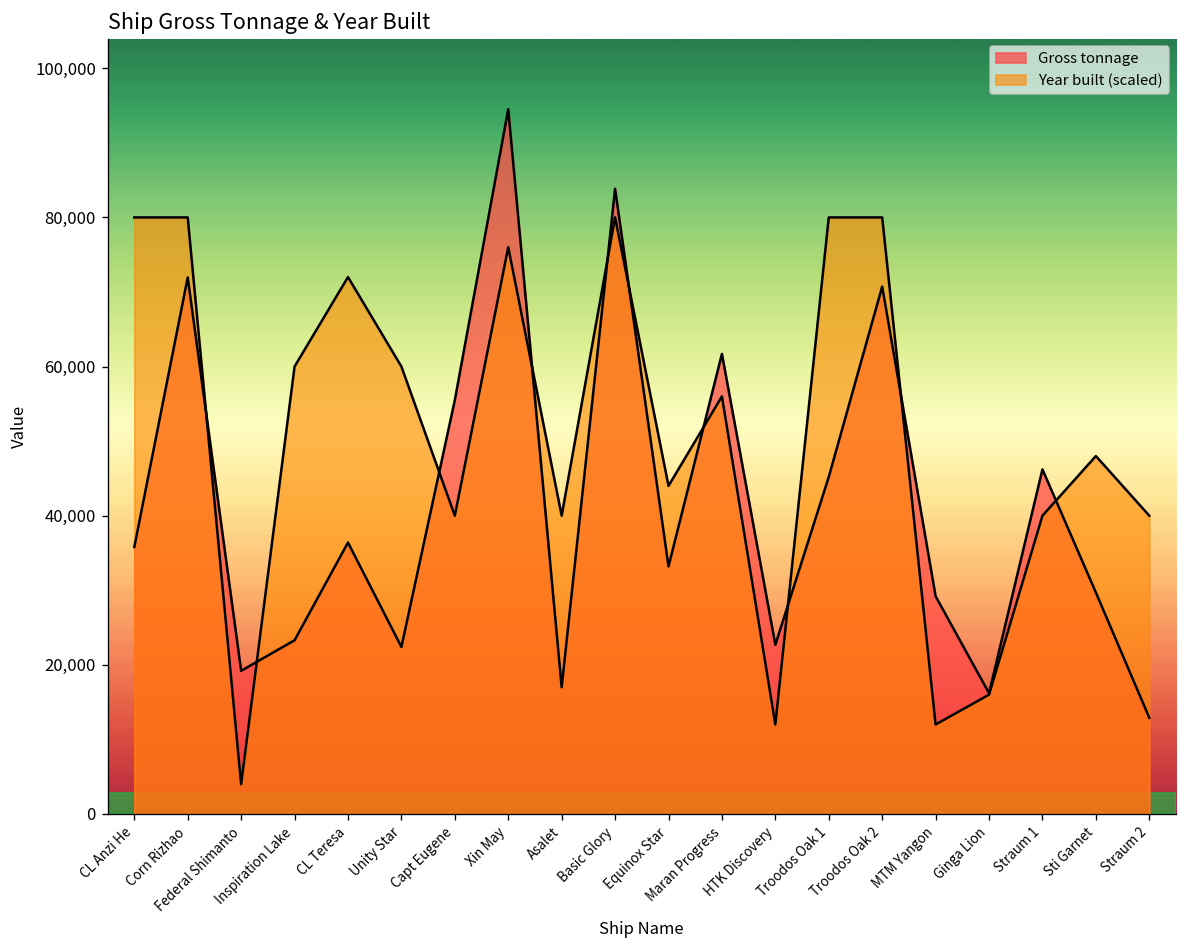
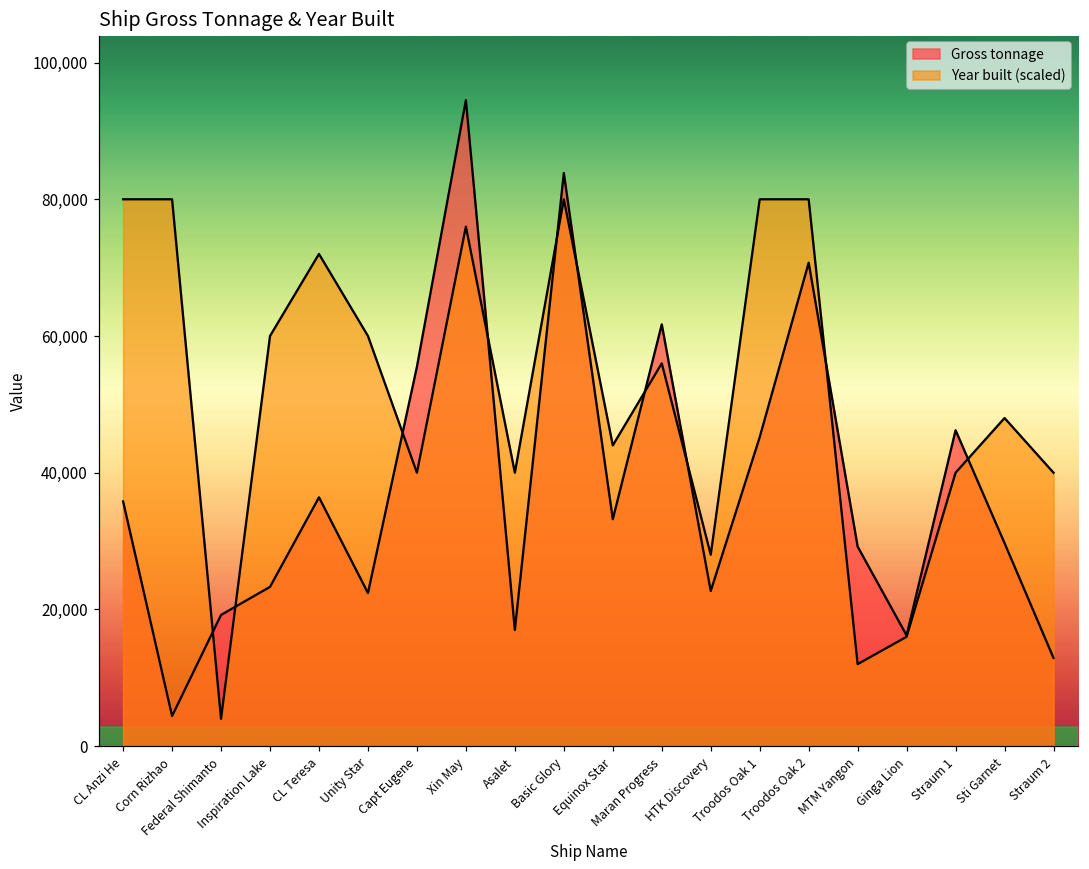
Gross tonnage, Corn Rizhao: 72,000 -> 4,000
Year built (scaled), HTK Discovery: 12,000 -> 28,000
